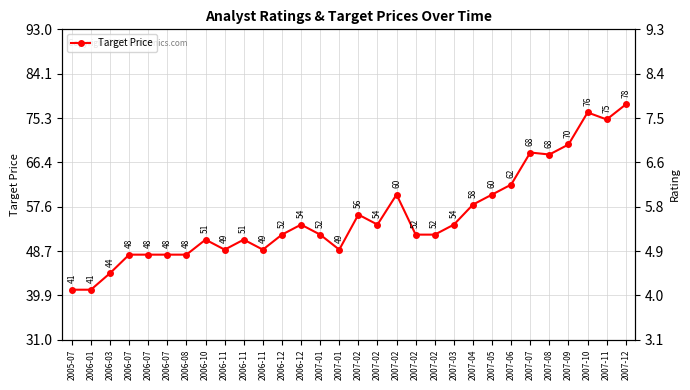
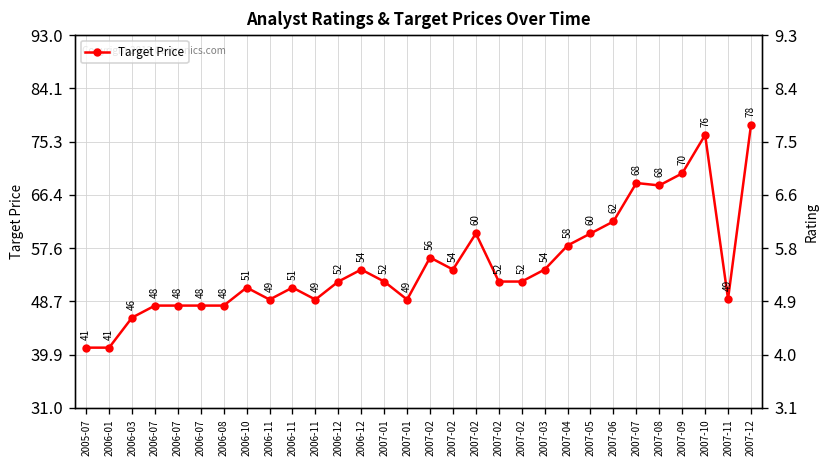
2006-03: 44 -> 46
2007-11: 75 -> 49
